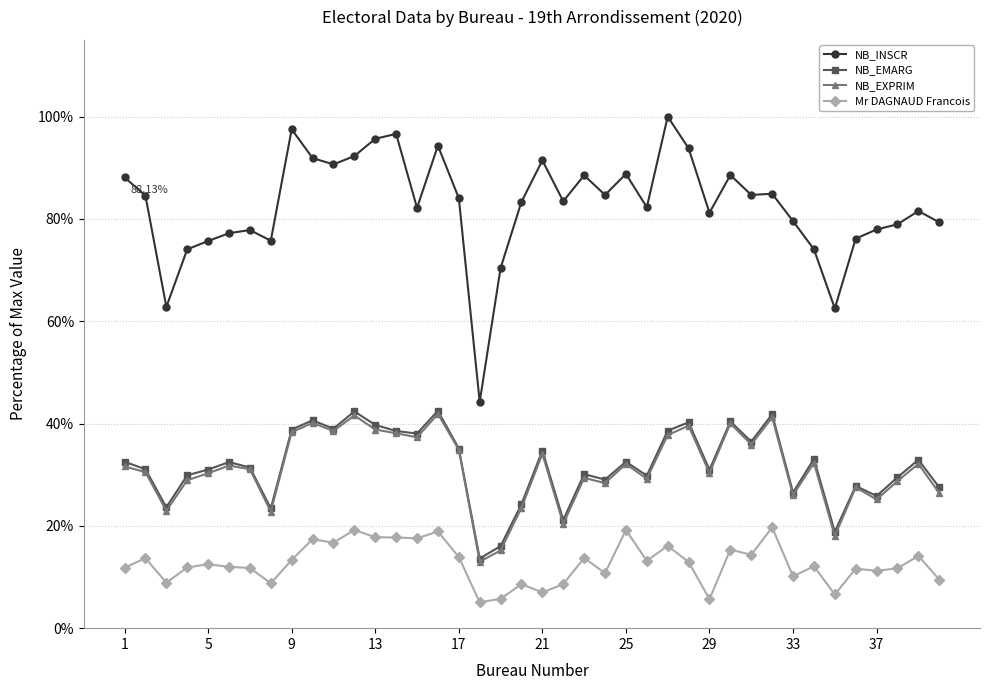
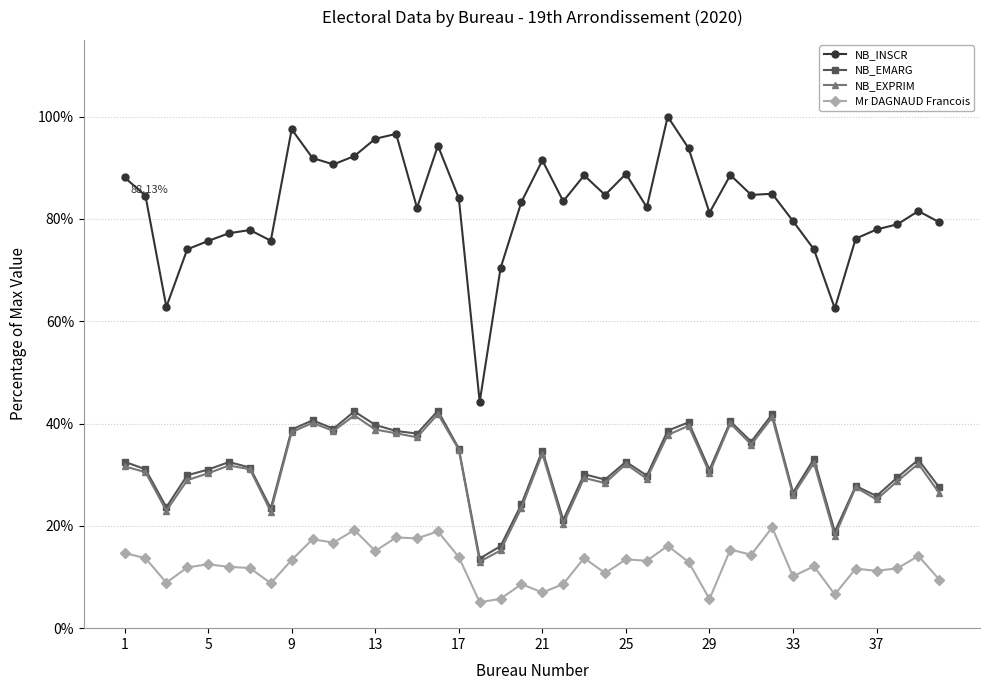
Mr DAGNAUD Francois, 1: 12% -> 15%
Mr DAGNAUD Francois, 13: 18% -> 15%
Mr DAGNAUD Francois, 25: 19% -> 13%
